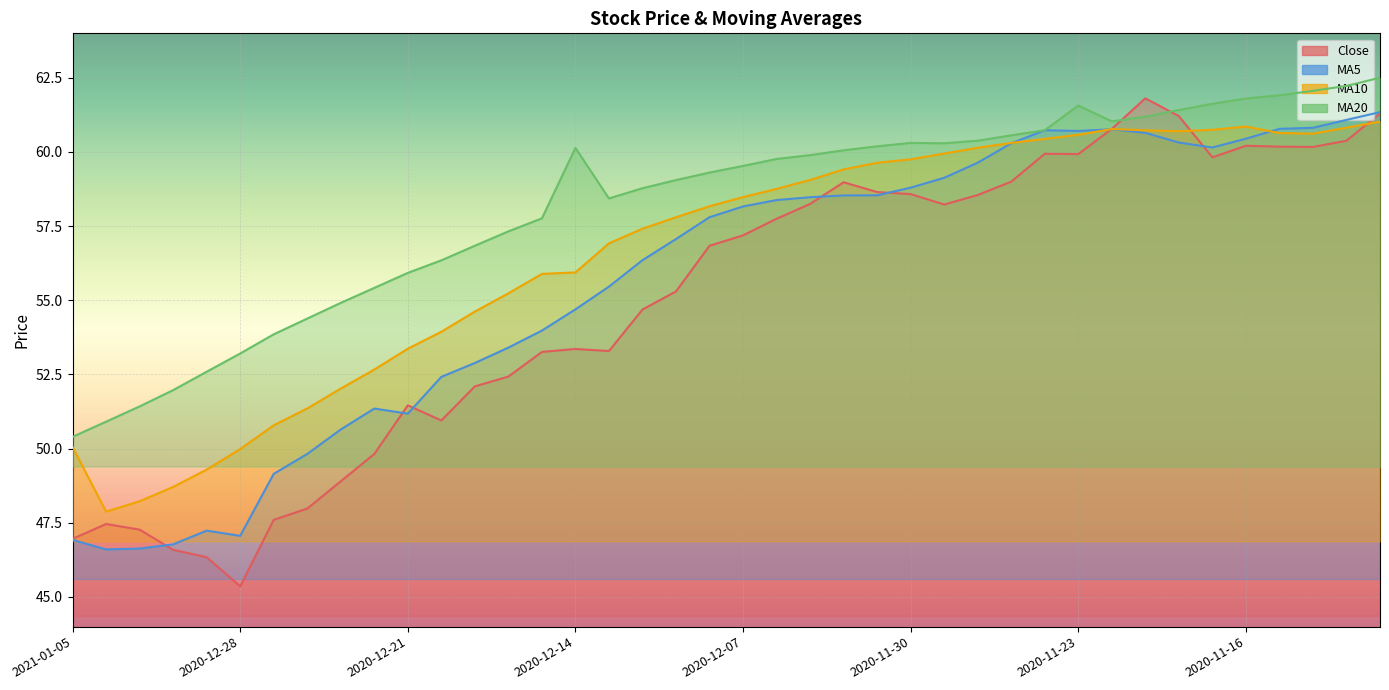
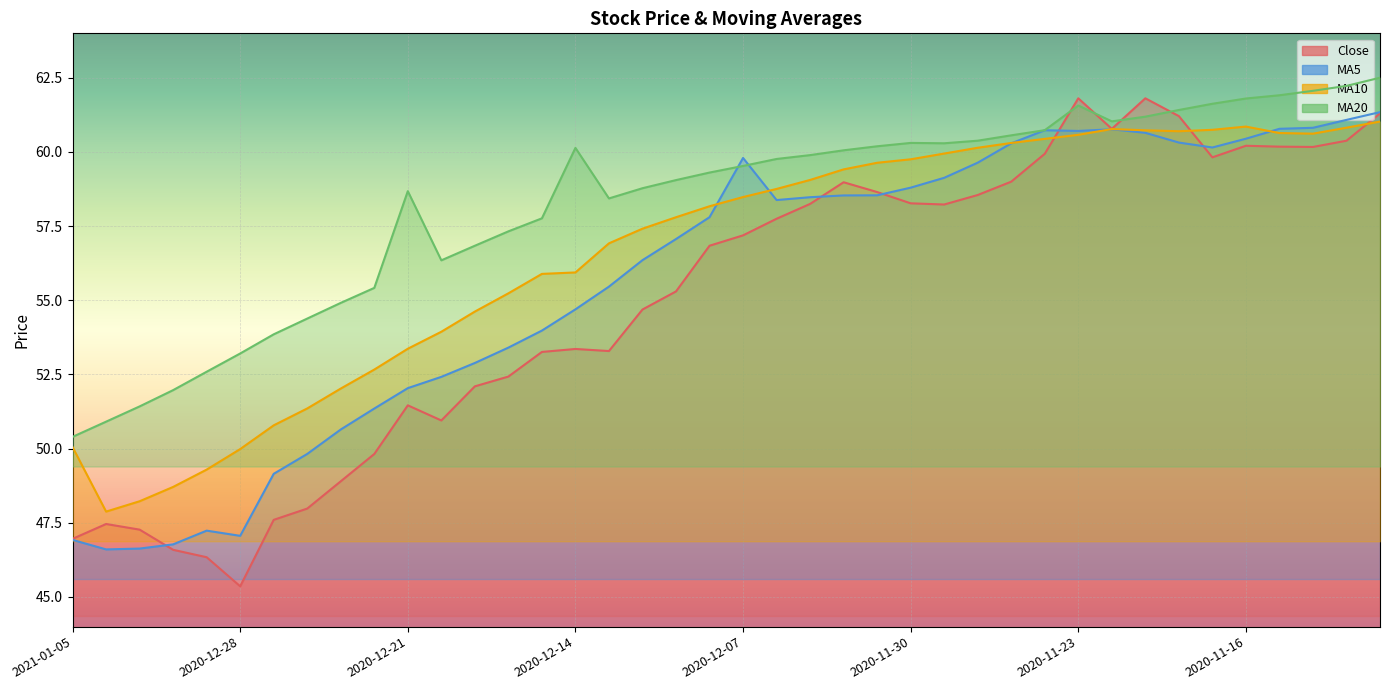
MA5, 2020-12-21: 51.2 -> 52.0
MA20, 2020-12-21: 55.9 -> 58.7
MA5, 2020-12-07: 58.2 -> 59.8
Close, 2020-11-30: 58.6 -> 58.3
Close, 2020-11-23: 59.9 -> 61.8
